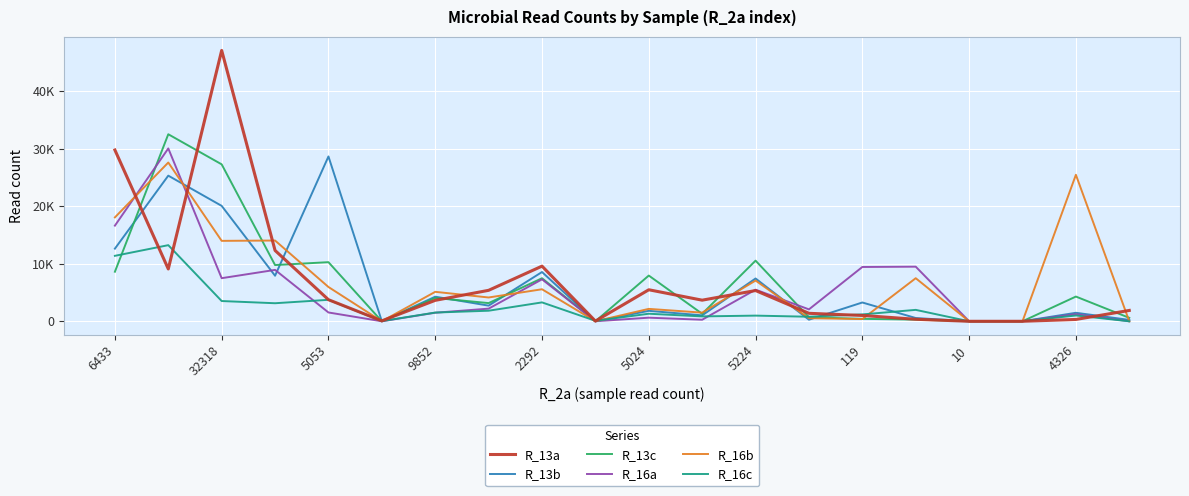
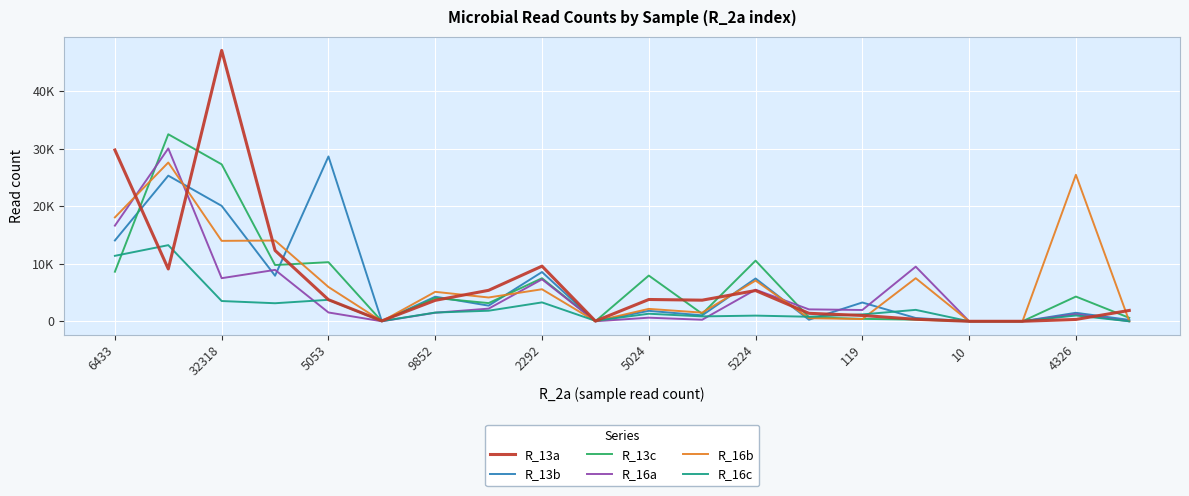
R_13b, 6433: 13000 -> 14000
R_13a, 5024: 5000 -> 4000
R_16a, 119: 9000 -> 2000
